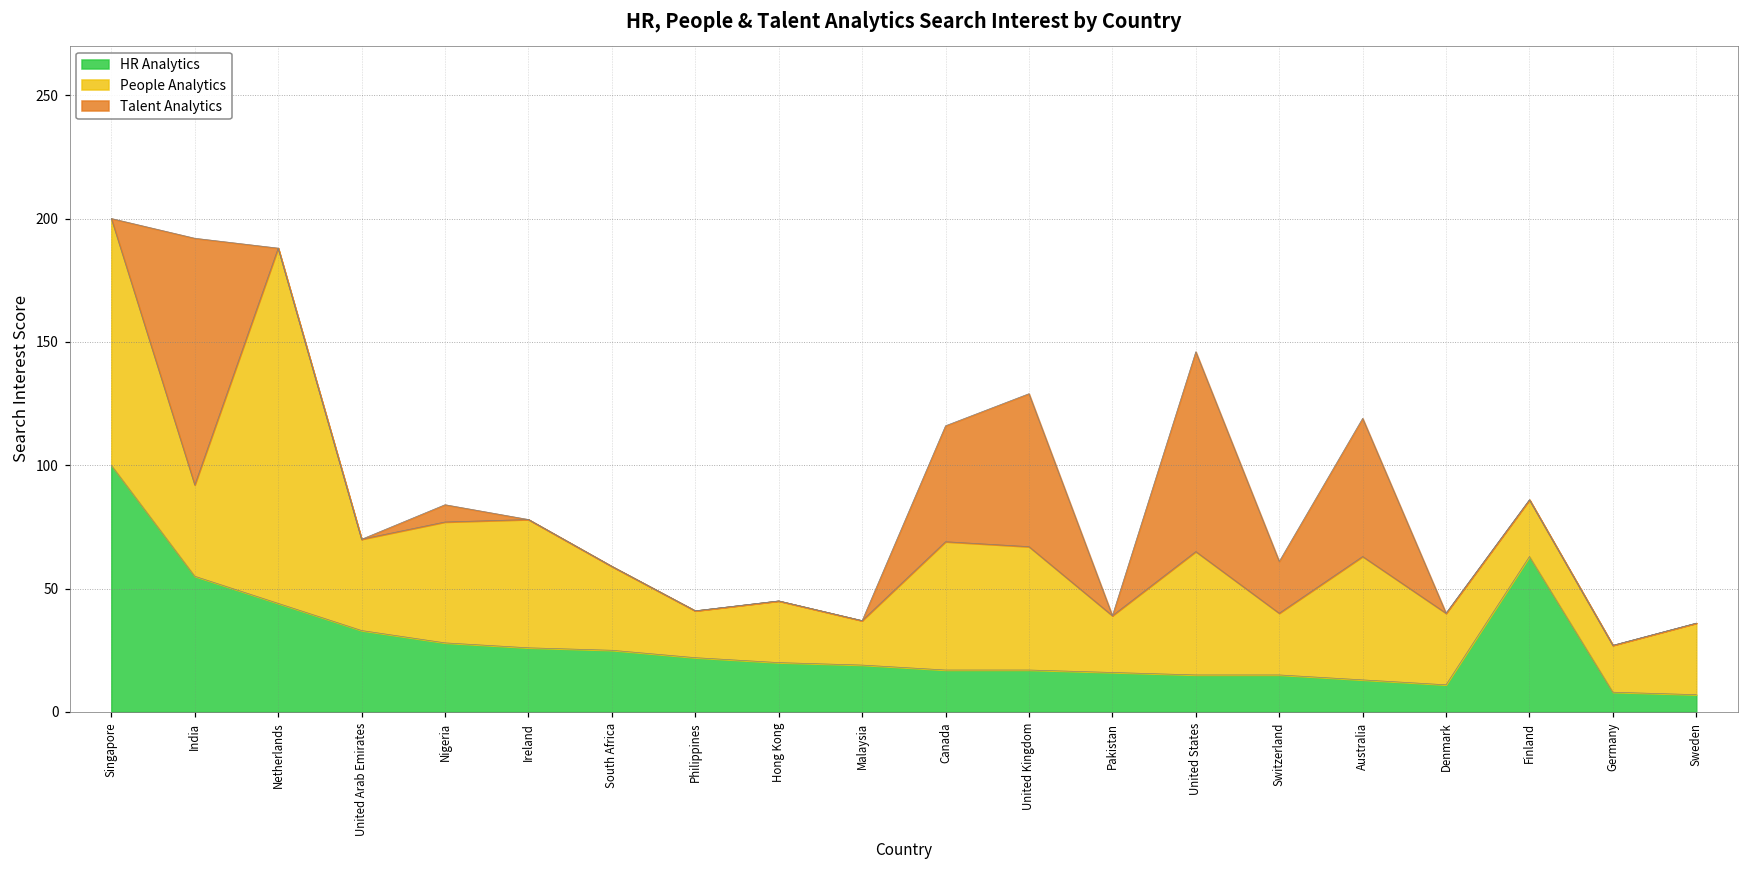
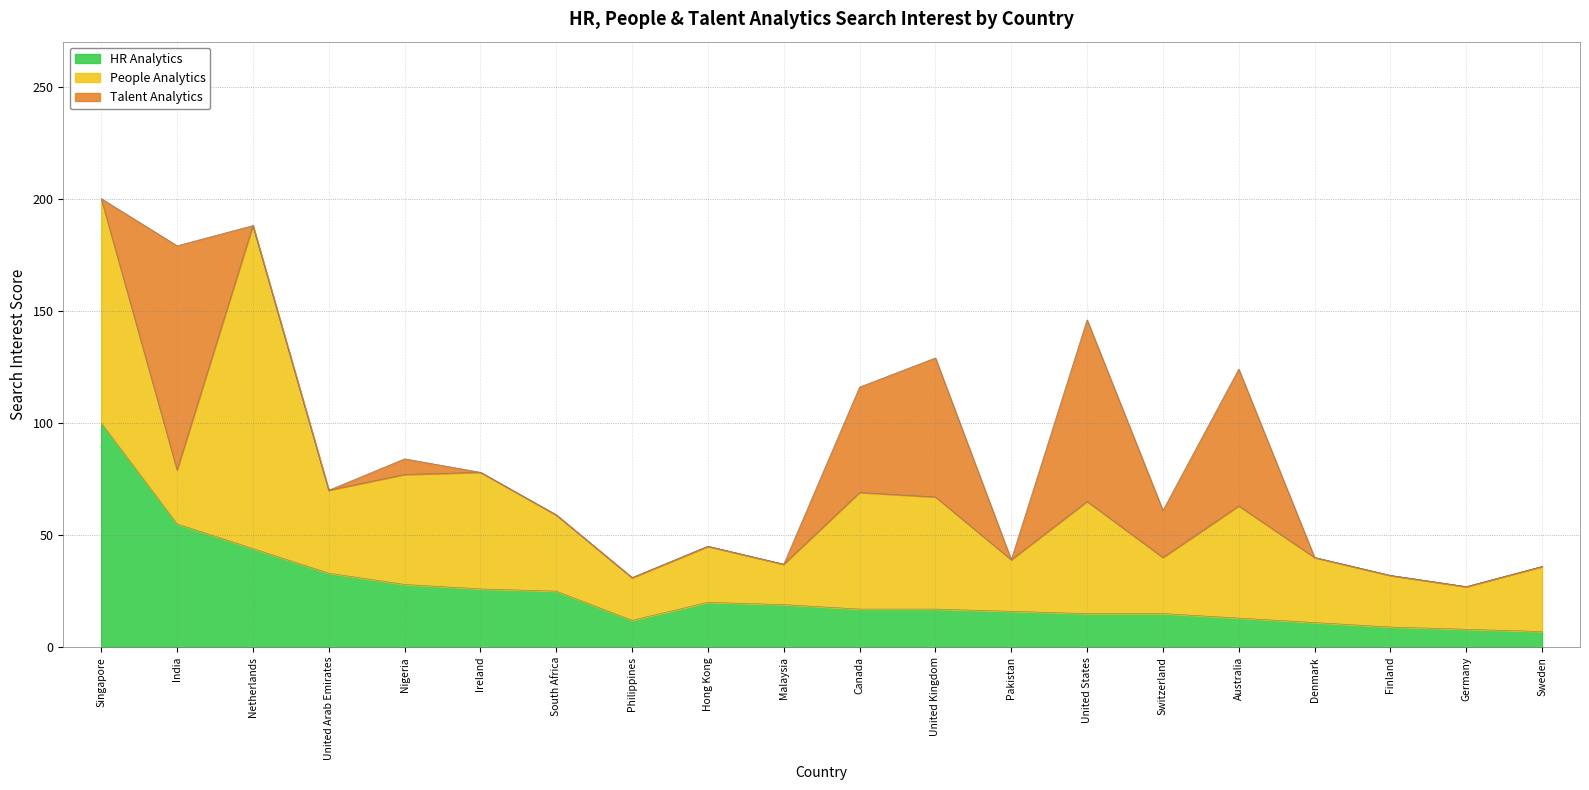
People Analytics, India: 37 -> 24
HR Analytics, Philippines: 22 -> 12
Talent Analytics, Australia: 56 -> 61
HR Analytics, Finland: 63 -> 9
